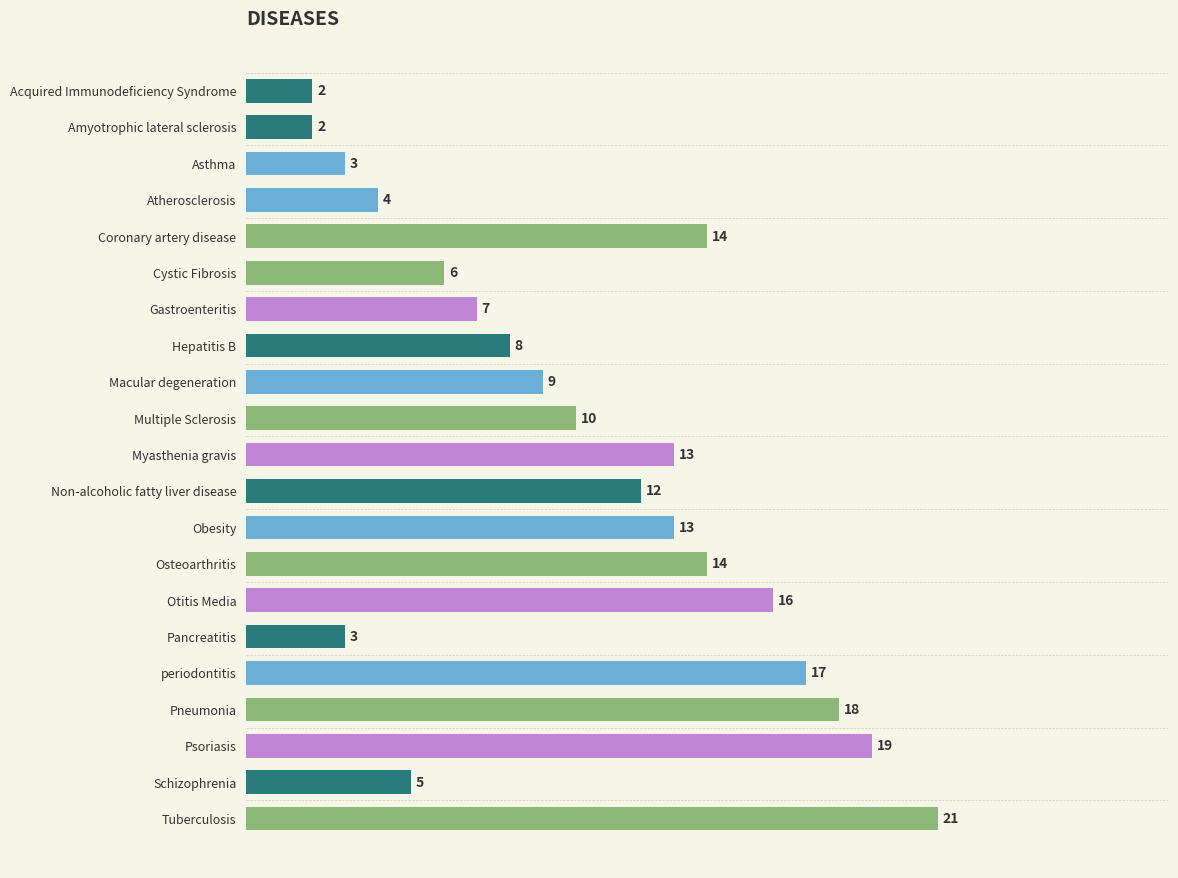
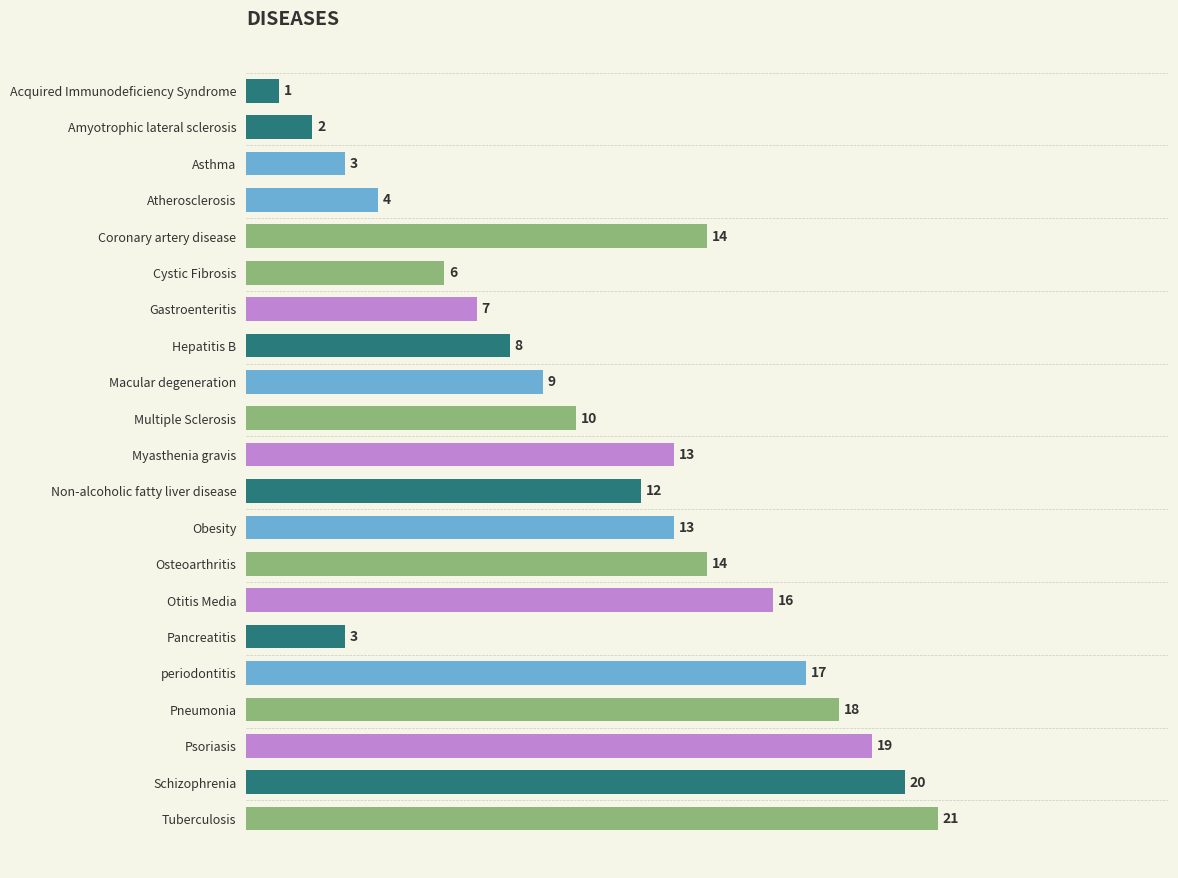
Acquired Immunodeficiency Syndrome: 2 -> 1
Schizophrenia: 5 -> 20
